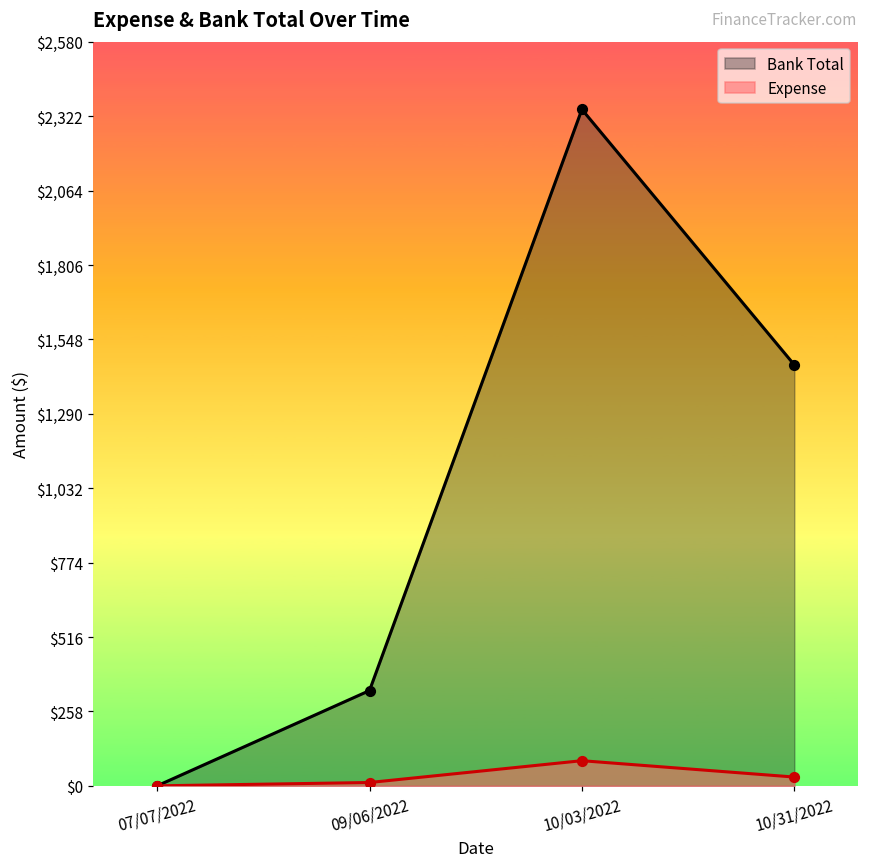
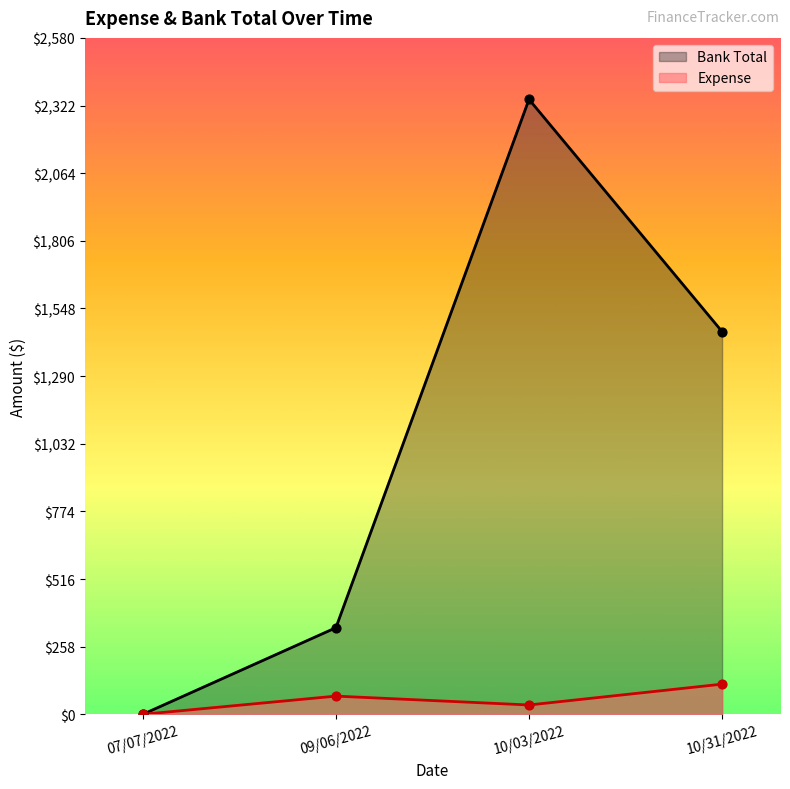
Expense, 09/06/2022: $10 -> $70
Expense, 10/03/2022: $90 -> $40
Expense, 10/31/2022: $30 -> $120
